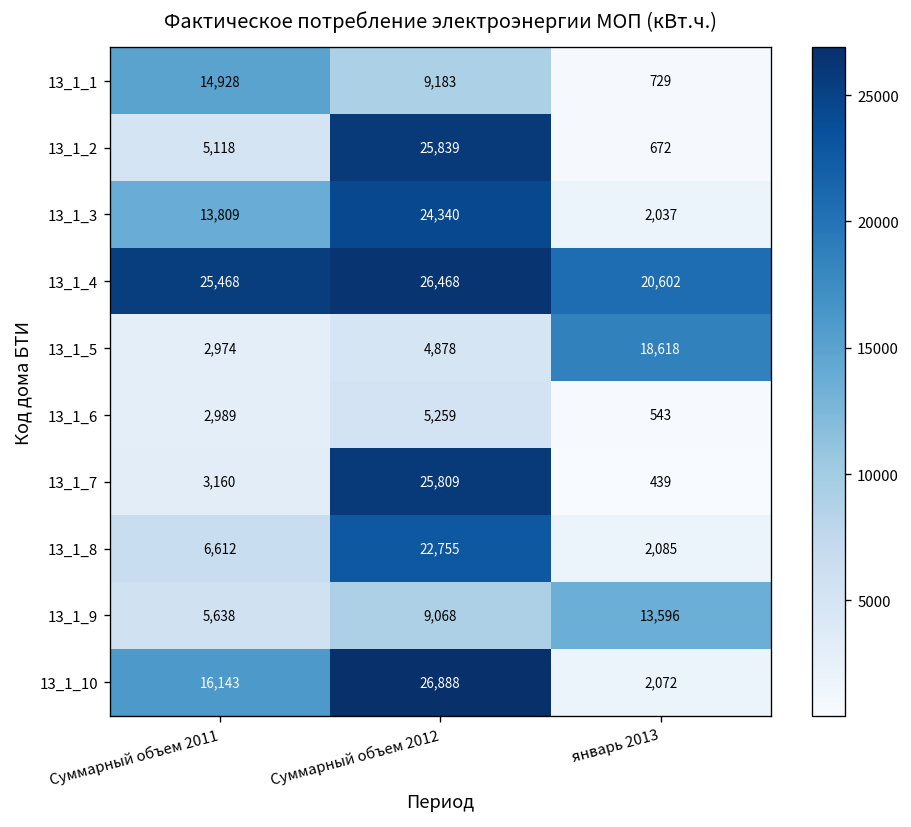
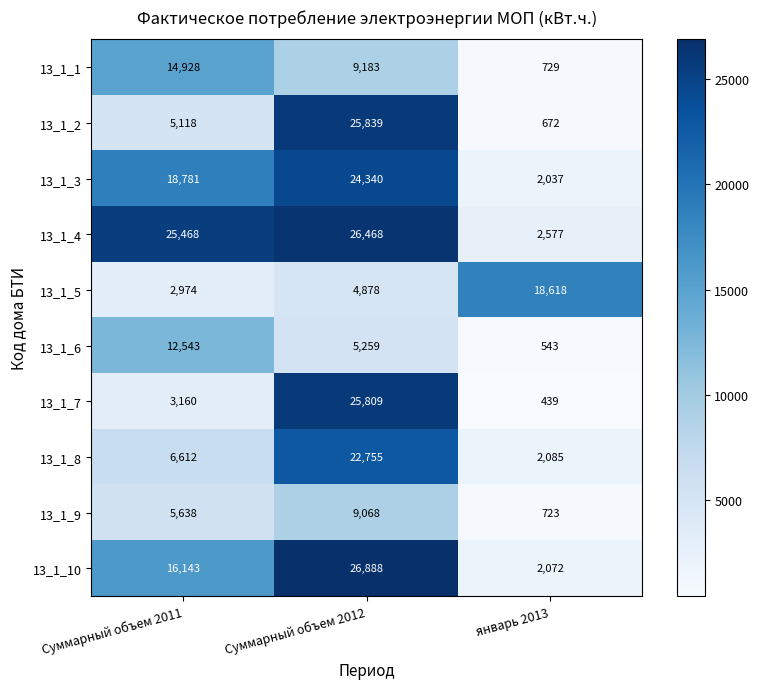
13_1_3, Суммарный объем 2011: 13,809 -> 18,781
13_1_4, январь 2013: 20,602 -> 2,577
13_1_6, Суммарный объем 2011: 2,989 -> 12,543
13_1_9, январь 2013: 13,596 -> 723
